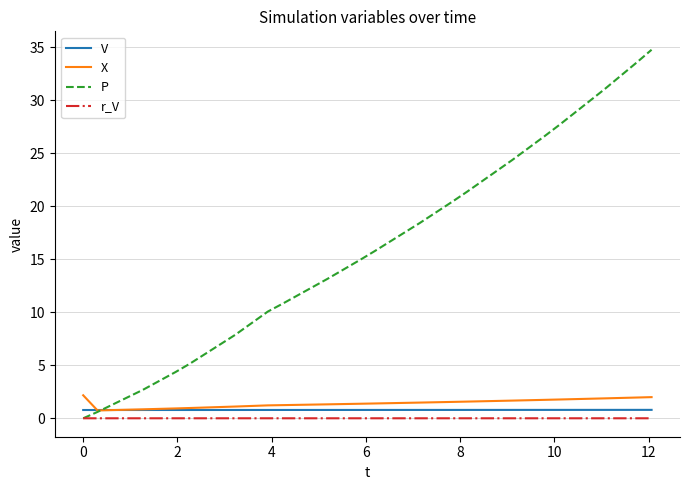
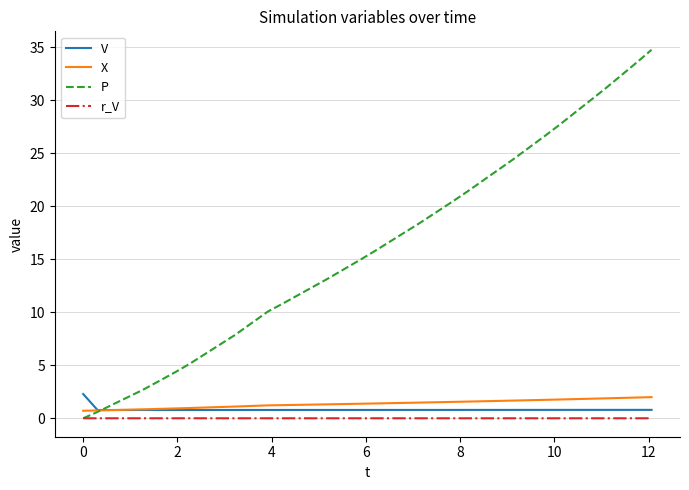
V, 0: 0.8 -> 2.3
X, 0: 2.2 -> 0.7
